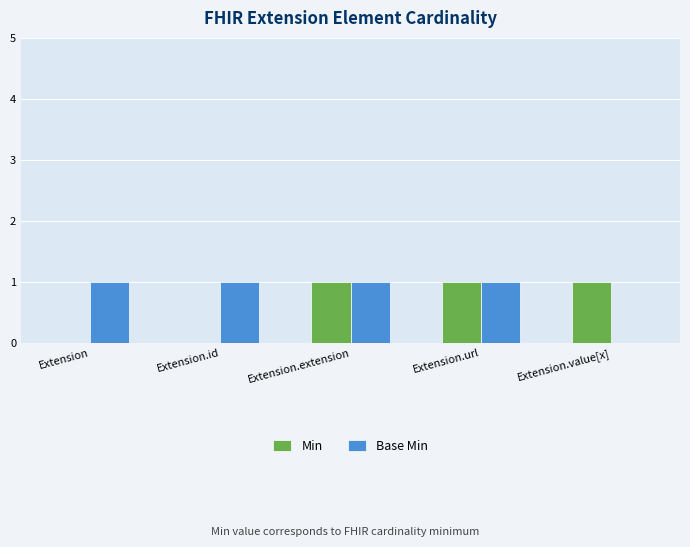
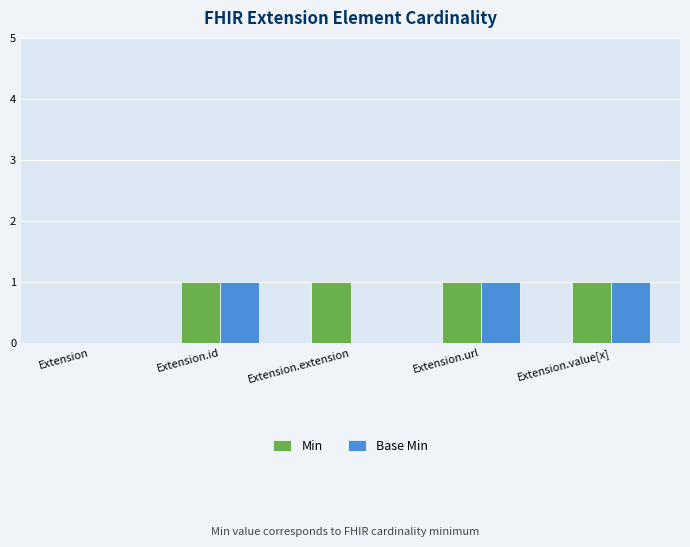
Base Min, Extension: 1 -> 0
Min, Extension.id: 0 -> 1
Base Min, Extension.extension: 1 -> 0
Base Min, Extension.value[x]: 0 -> 1
